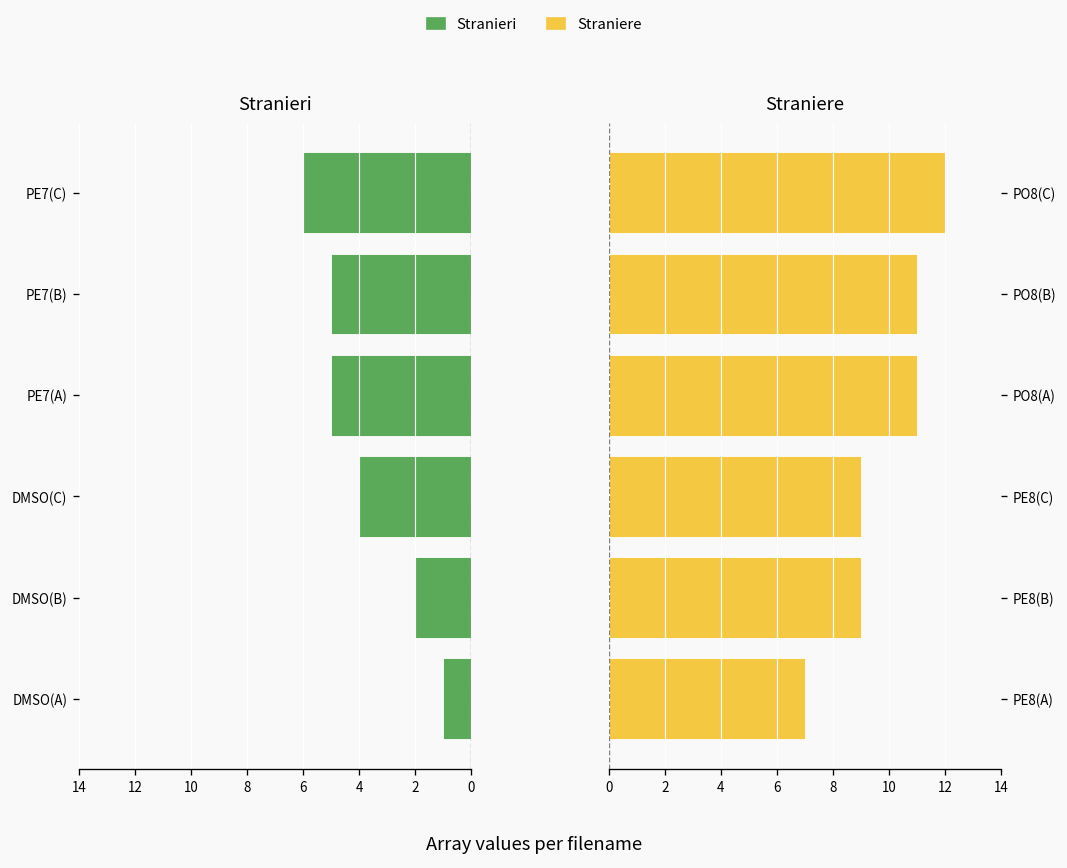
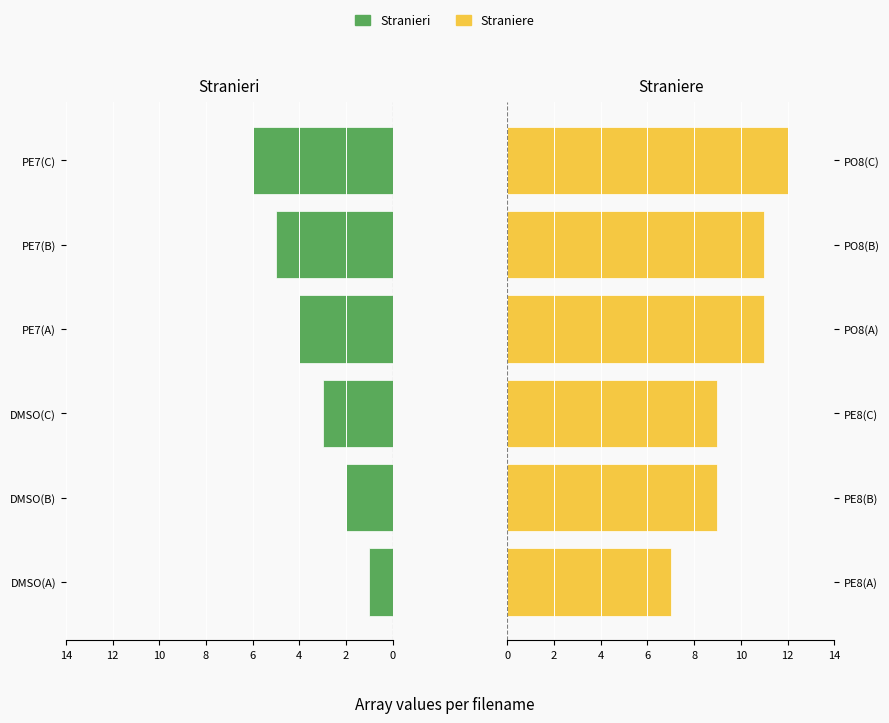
Stranieri, PE7(A): 5 -> 4
Stranieri, DMSO(C): 4 -> 3
